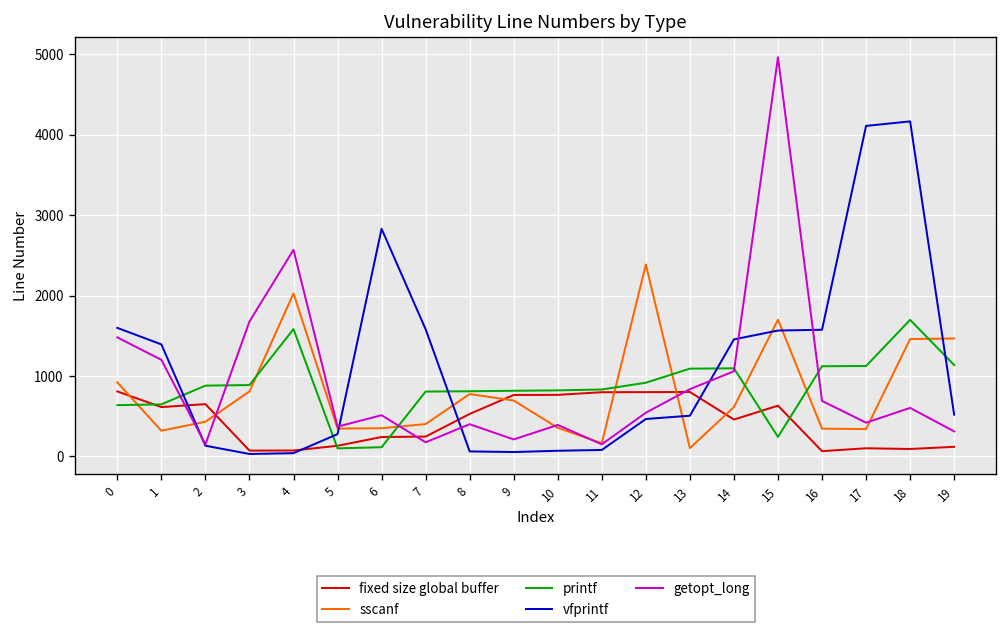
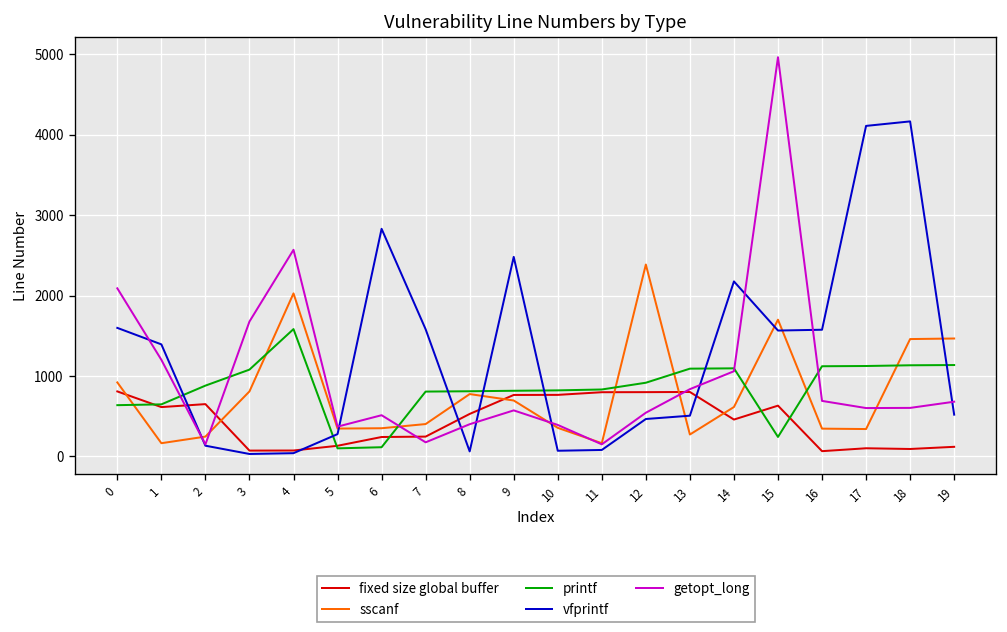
getopt_long, 0: 1500 -> 2100
sscanf, 1: 300 -> 200
sscanf, 2: 400 -> 200
printf, 3: 900 -> 1100
vfprintf, 9: 100 -> 2500
getopt_long, 9: 200 -> 600
sscanf, 13: 100 -> 300
vfprintf, 14: 1500 -> 2200
getopt_long, 17: 400 -> 600
printf, 18: 1700 -> 1100
getopt_long, 19: 300 -> 700
